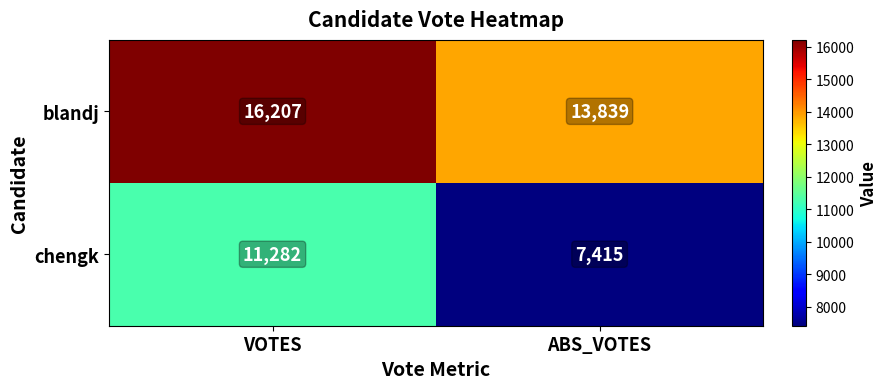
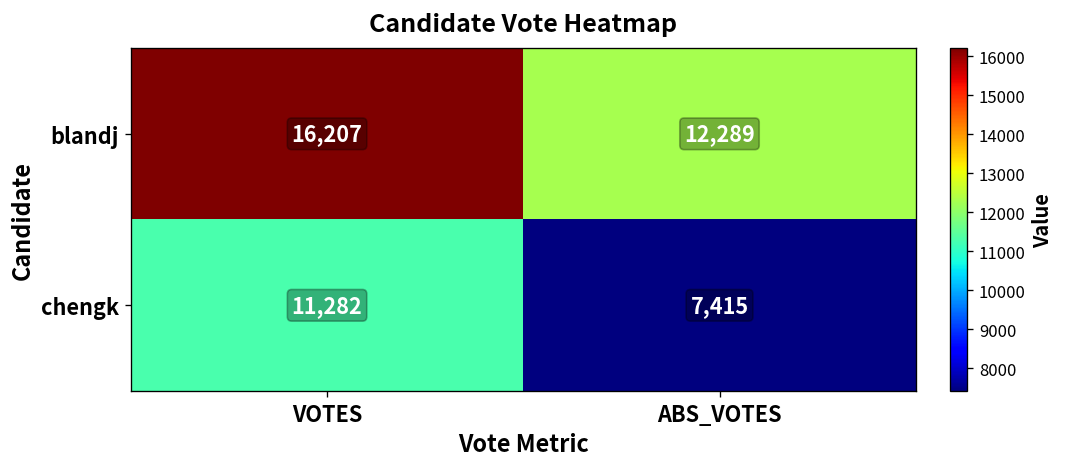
blandj, ABS_VOTES: 13,839 -> 12,289
